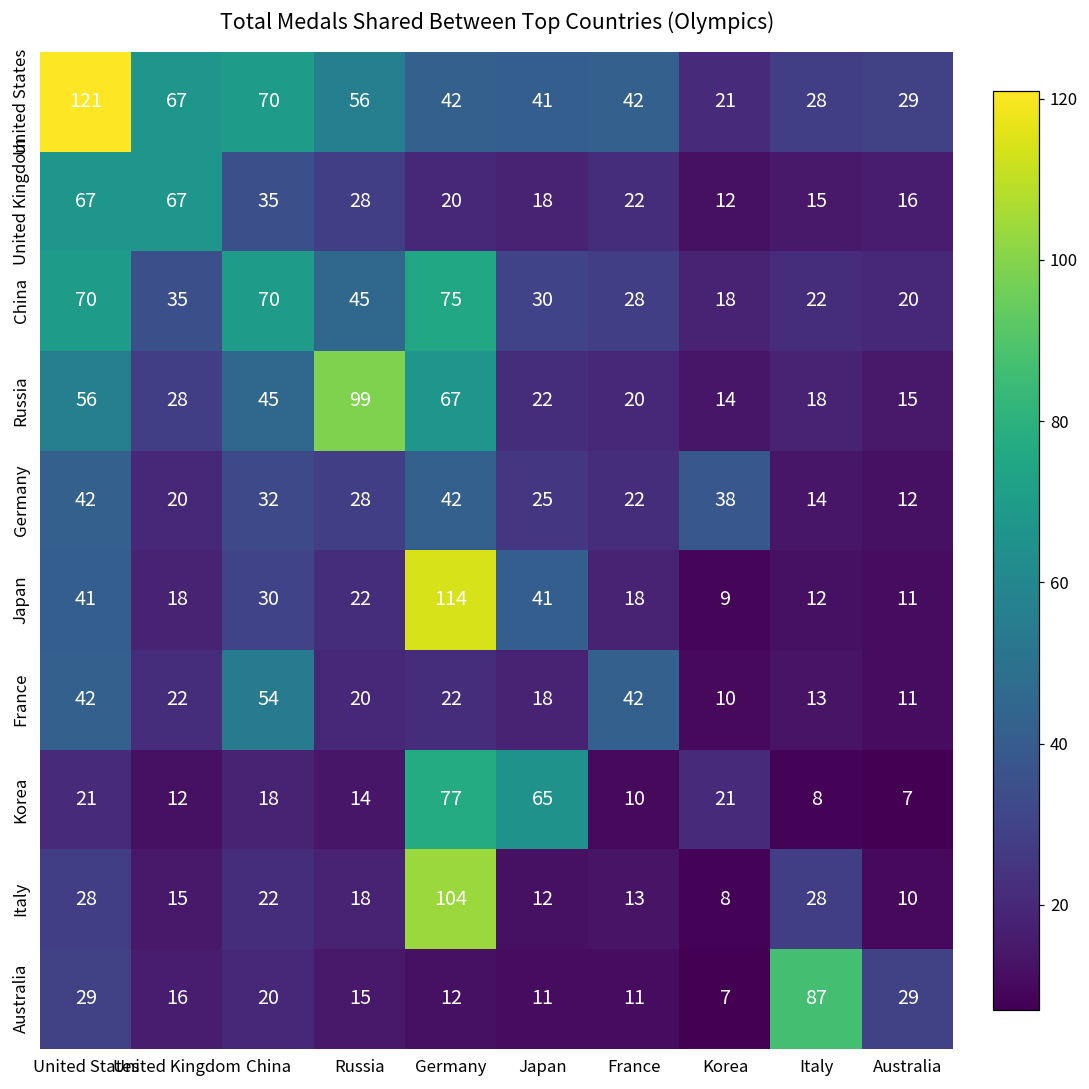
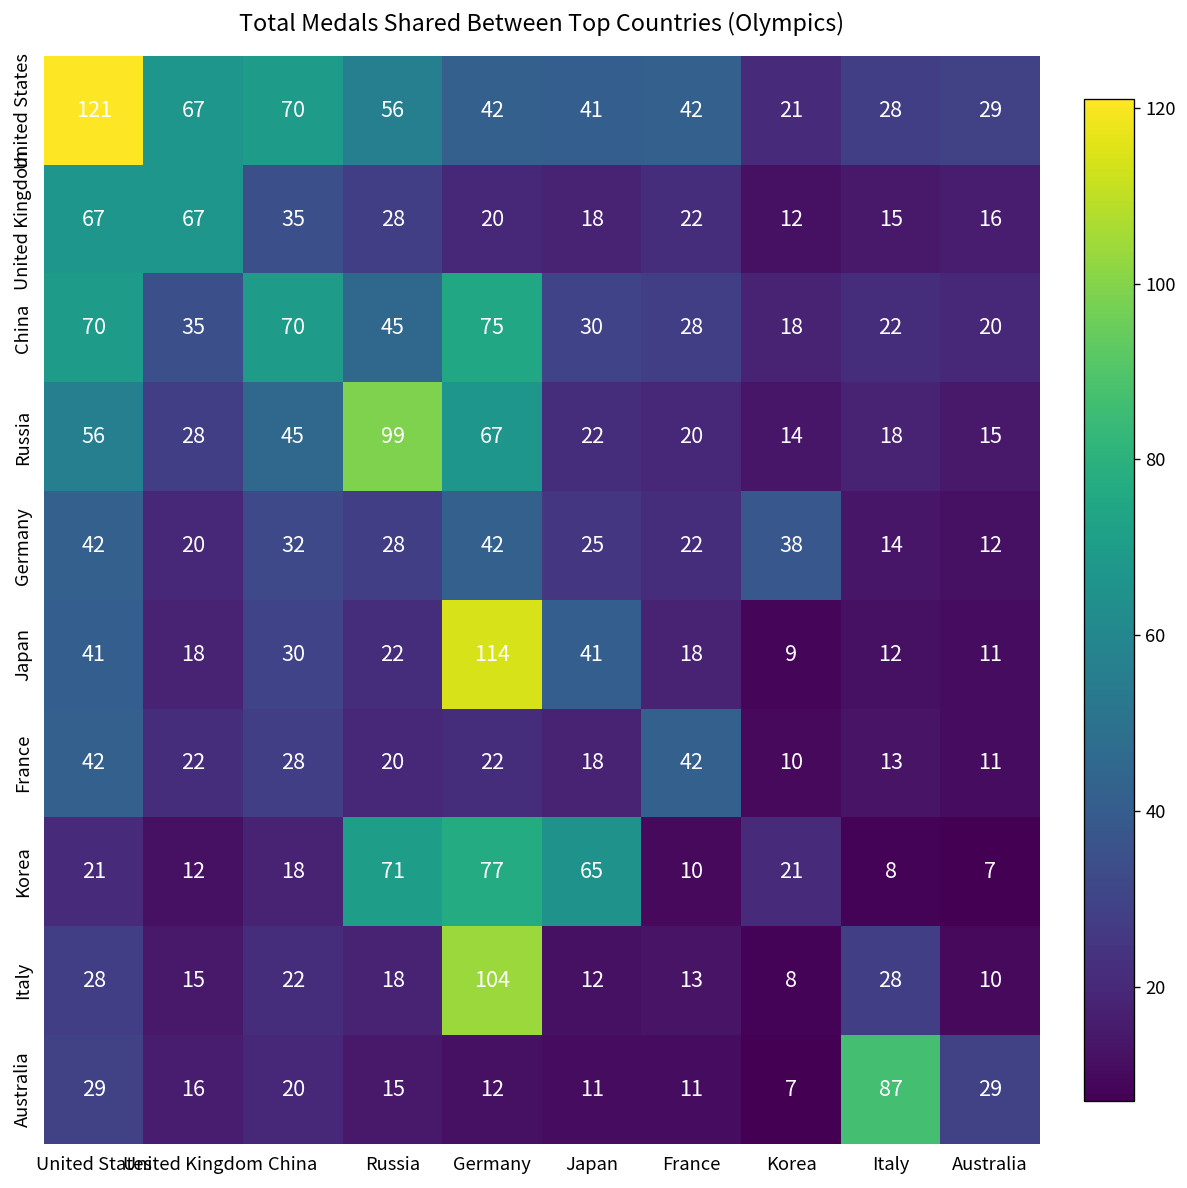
France, China: 54 -> 28
Korea, Russia: 14 -> 71
